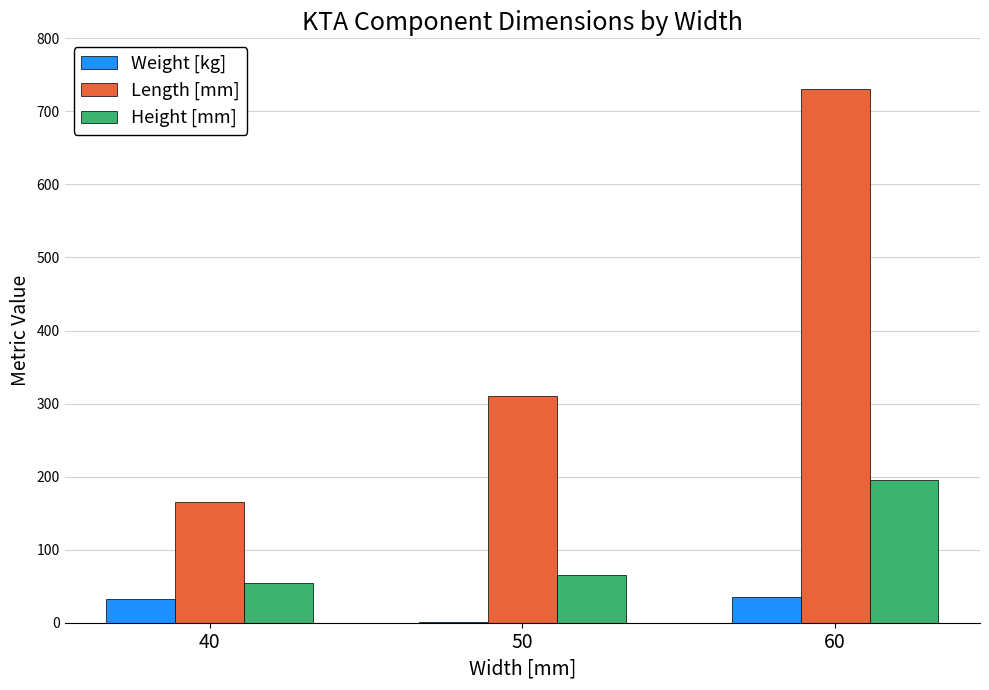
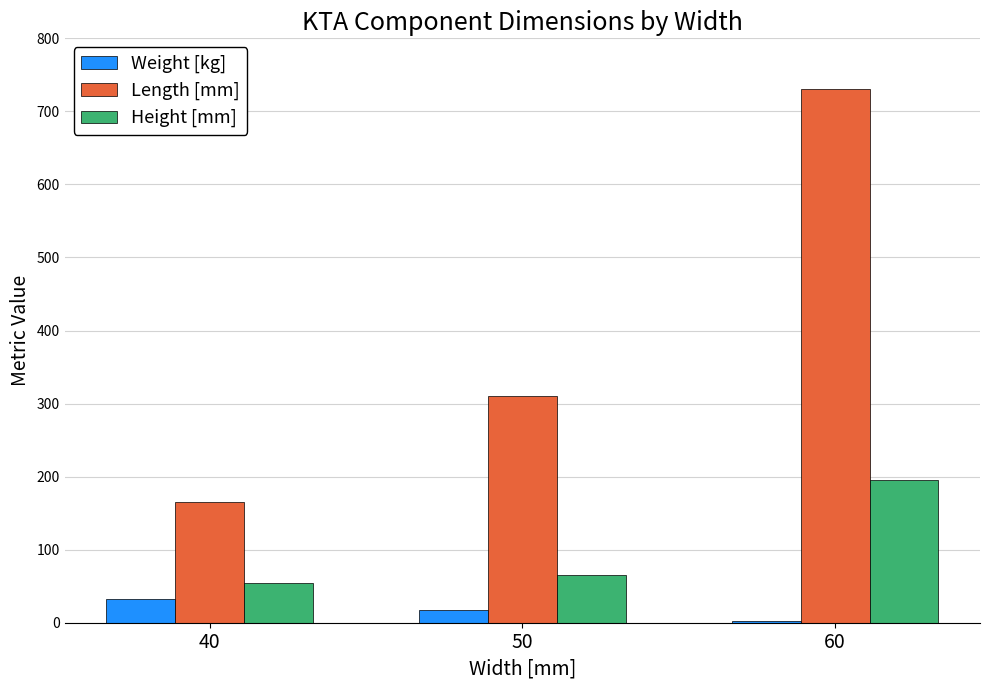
Weight [kg], 50: 0 -> 20
Weight [kg], 60: 40 -> 0
